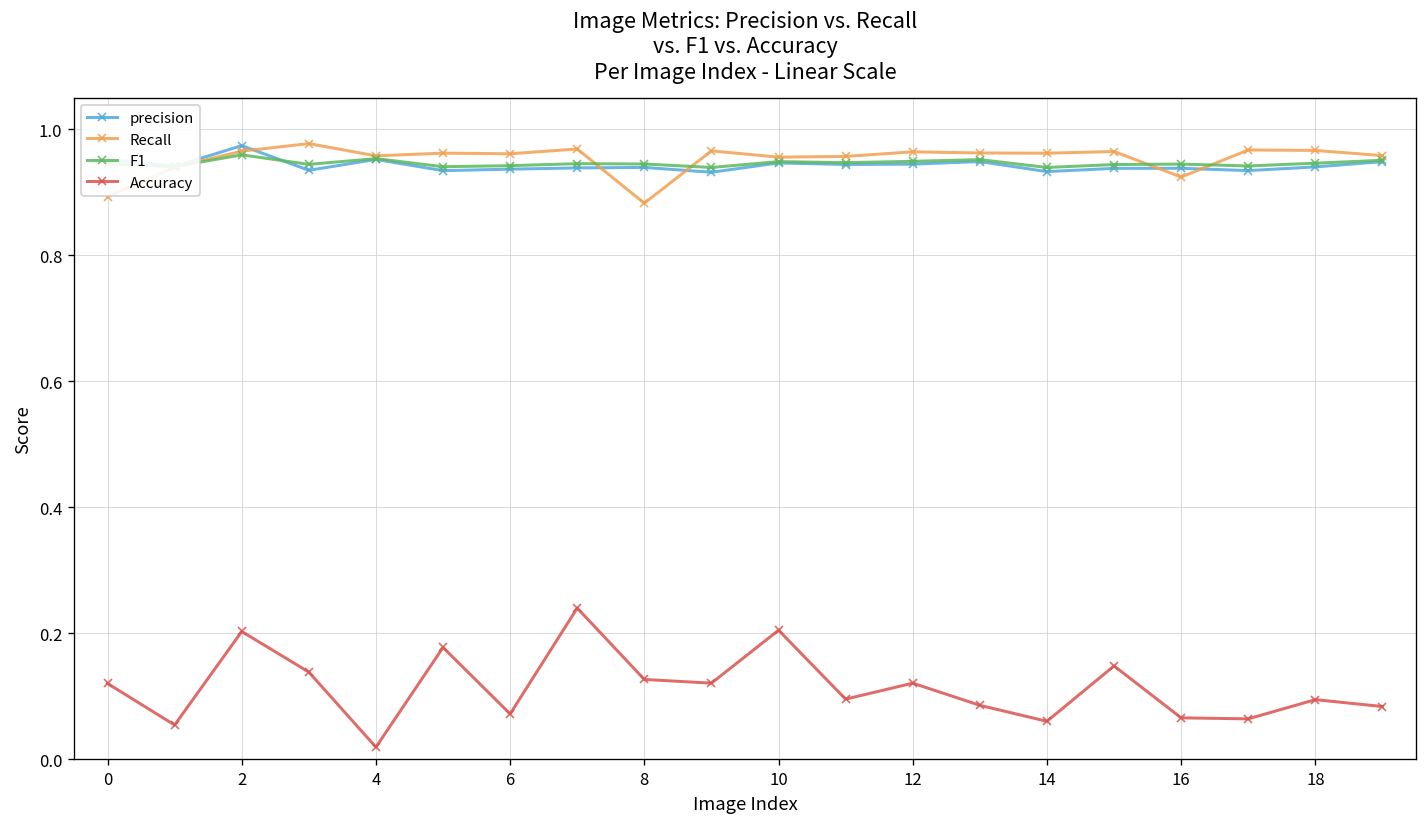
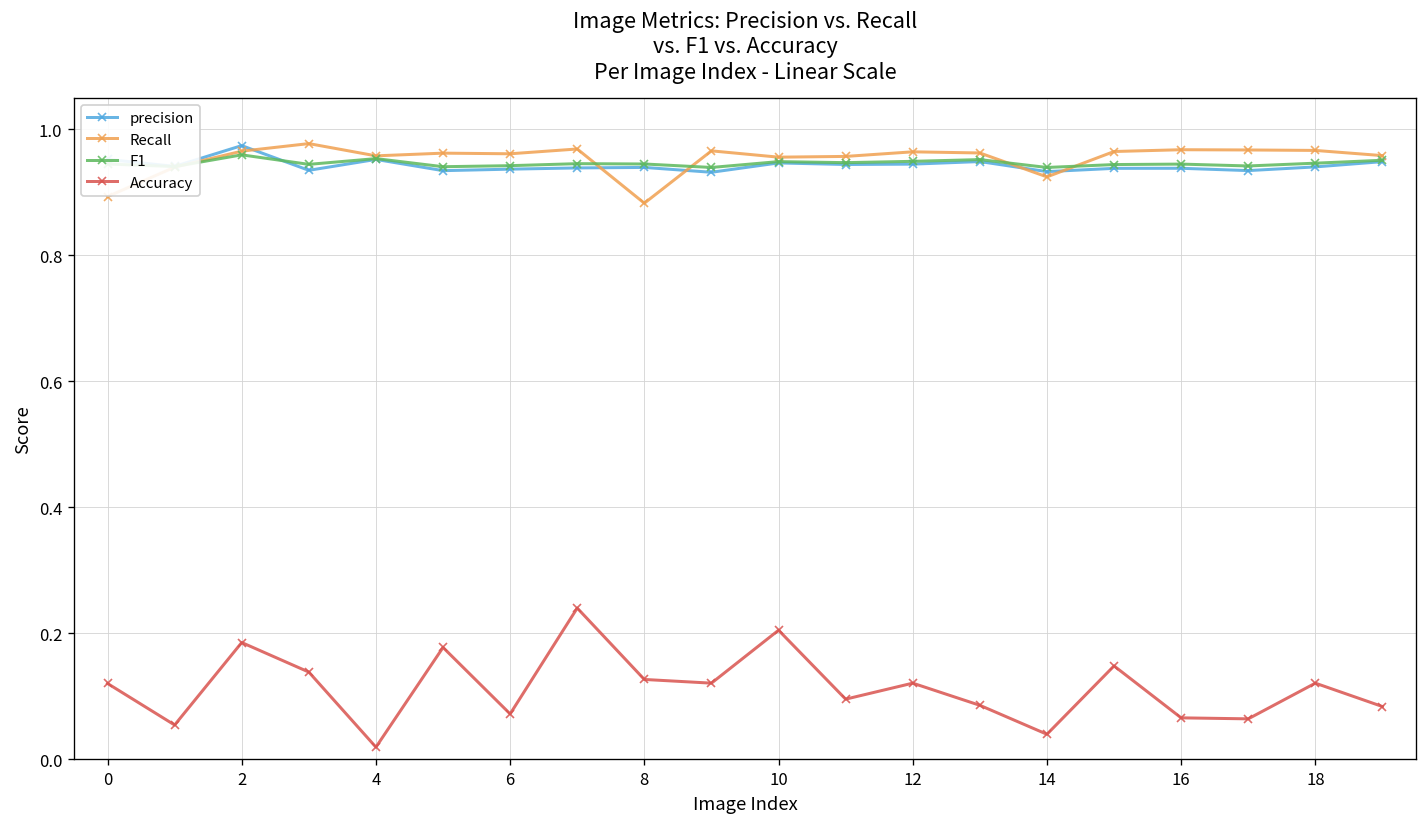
Accuracy, 2: 0.20 -> 0.19
Recall, 14: 0.96 -> 0.92
Accuracy, 14: 0.06 -> 0.04
Recall, 16: 0.92 -> 0.97
Accuracy, 18: 0.09 -> 0.12
